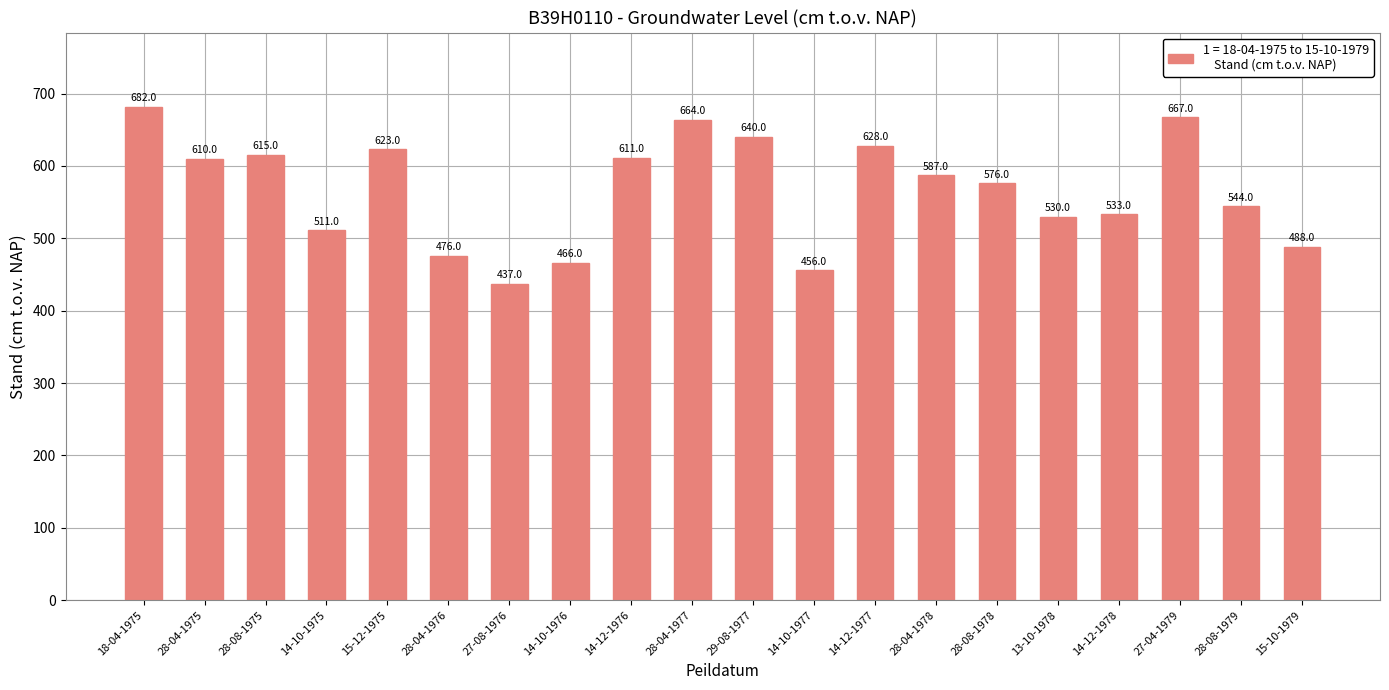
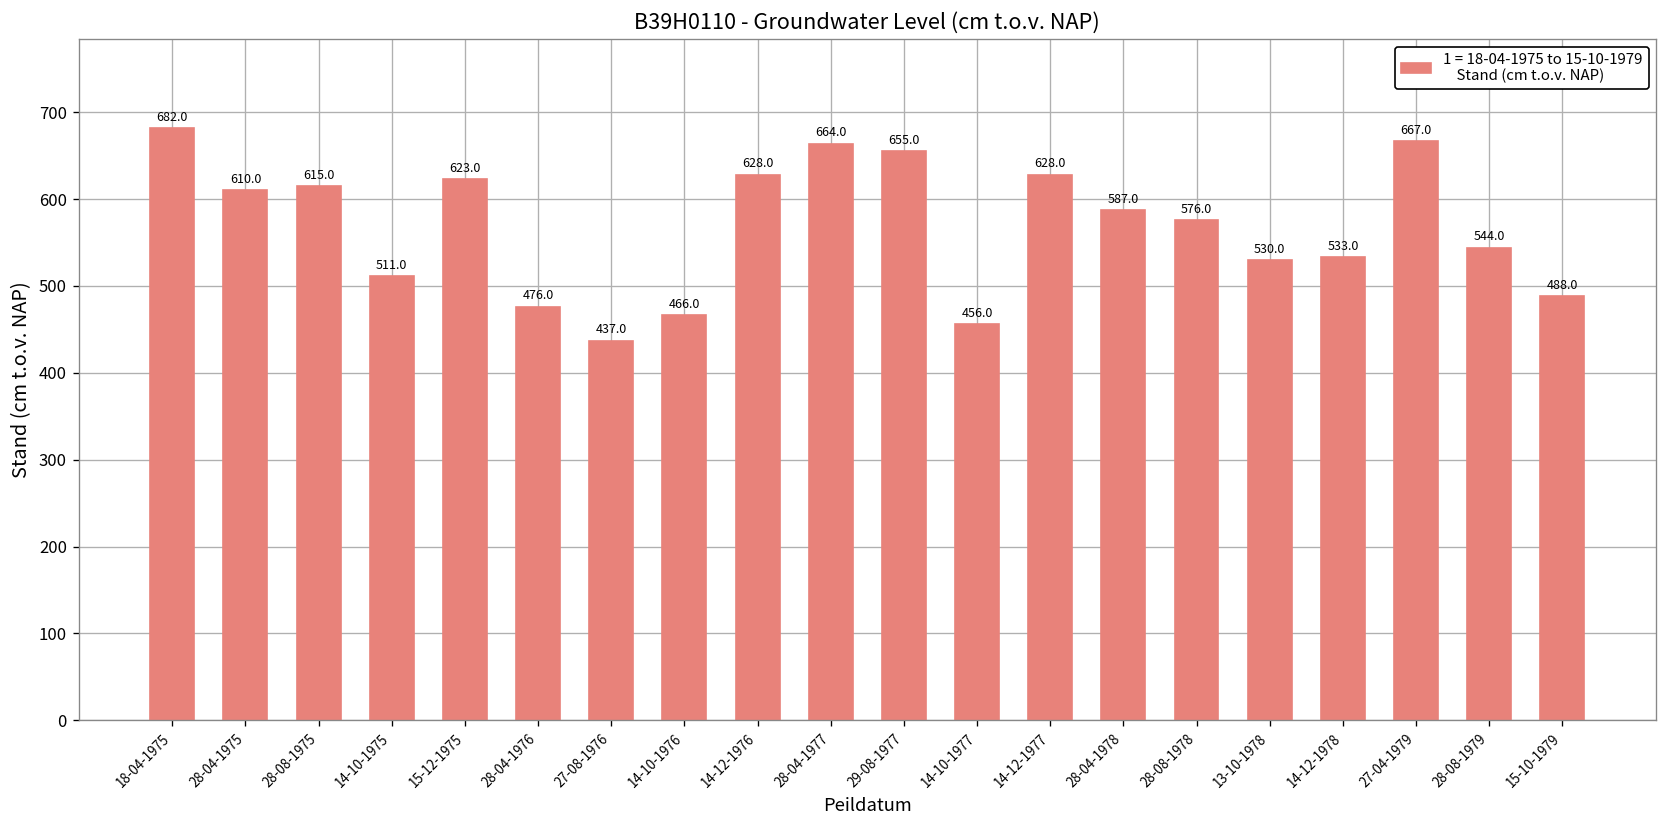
14-12-1976: 611.0 -> 628.0
29-08-1977: 640.0 -> 655.0
